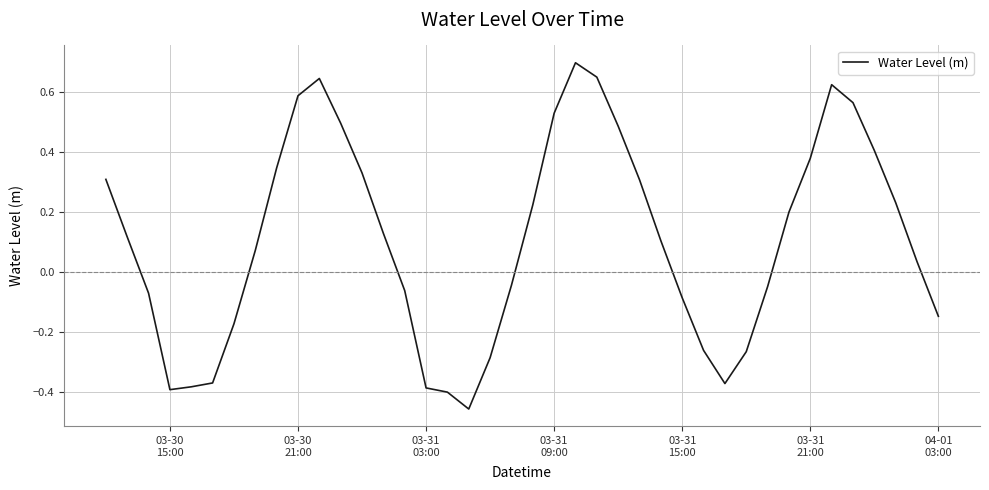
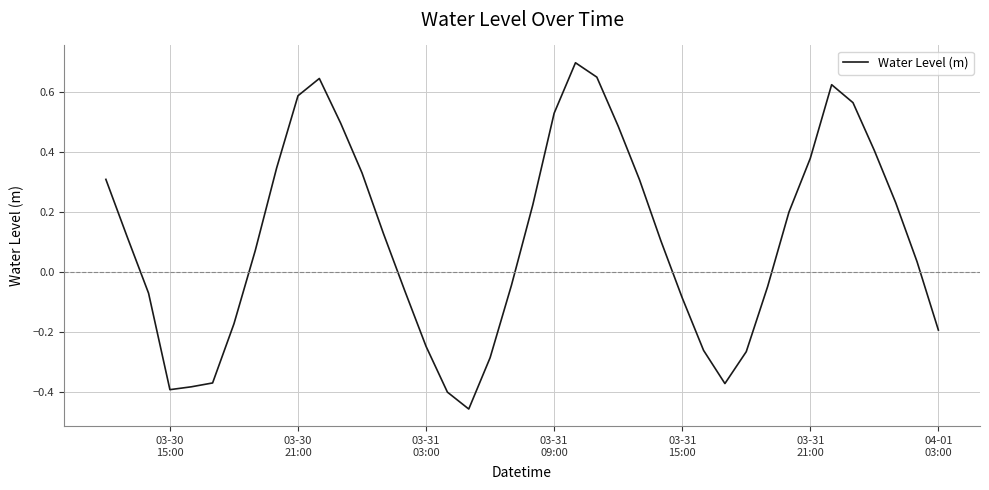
03-31 03:00: -0.39 -> -0.25
04-01 03:00: -0.15 -> -0.19
